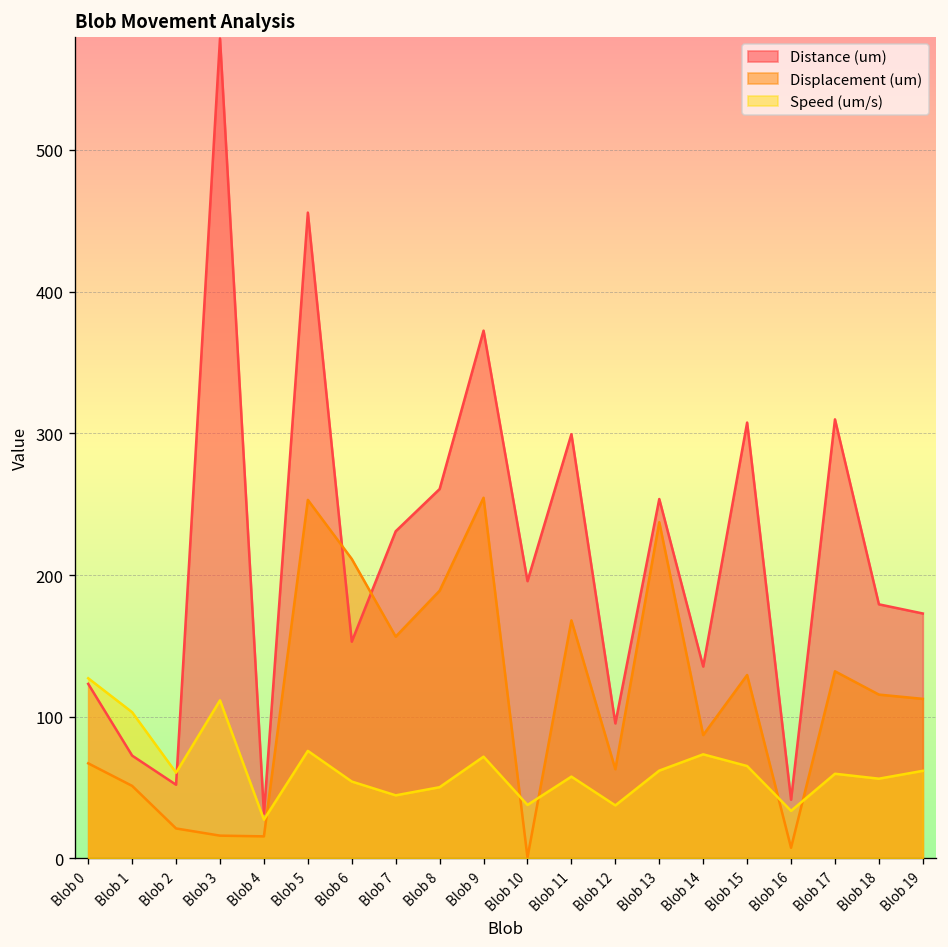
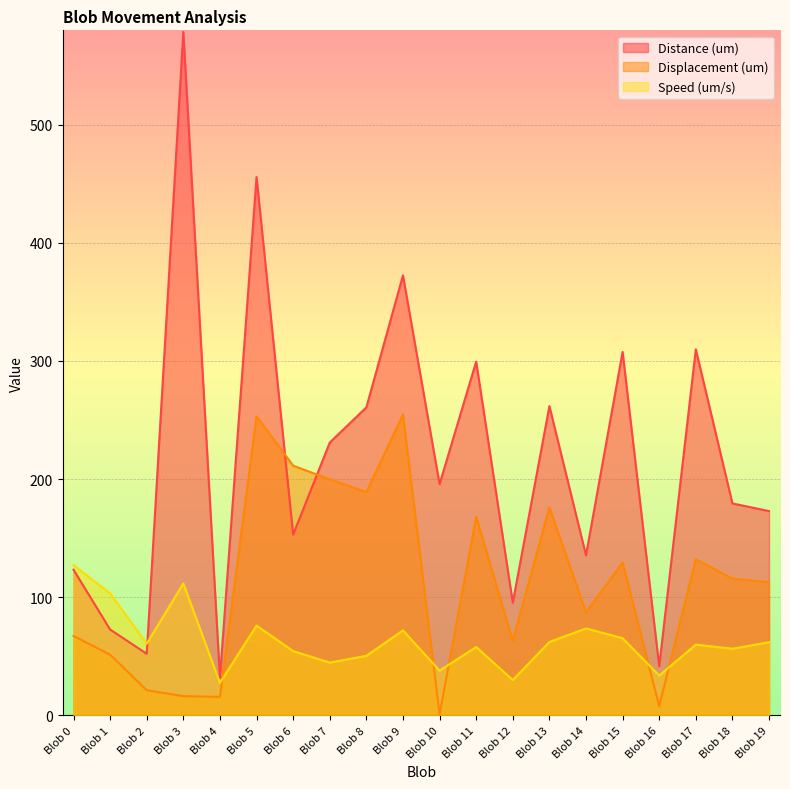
Displacement (um), Blob 7: 157 -> 200
Speed (um/s), Blob 12: 37 -> 30
Distance (um), Blob 13: 254 -> 262
Displacement (um), Blob 13: 237 -> 176
